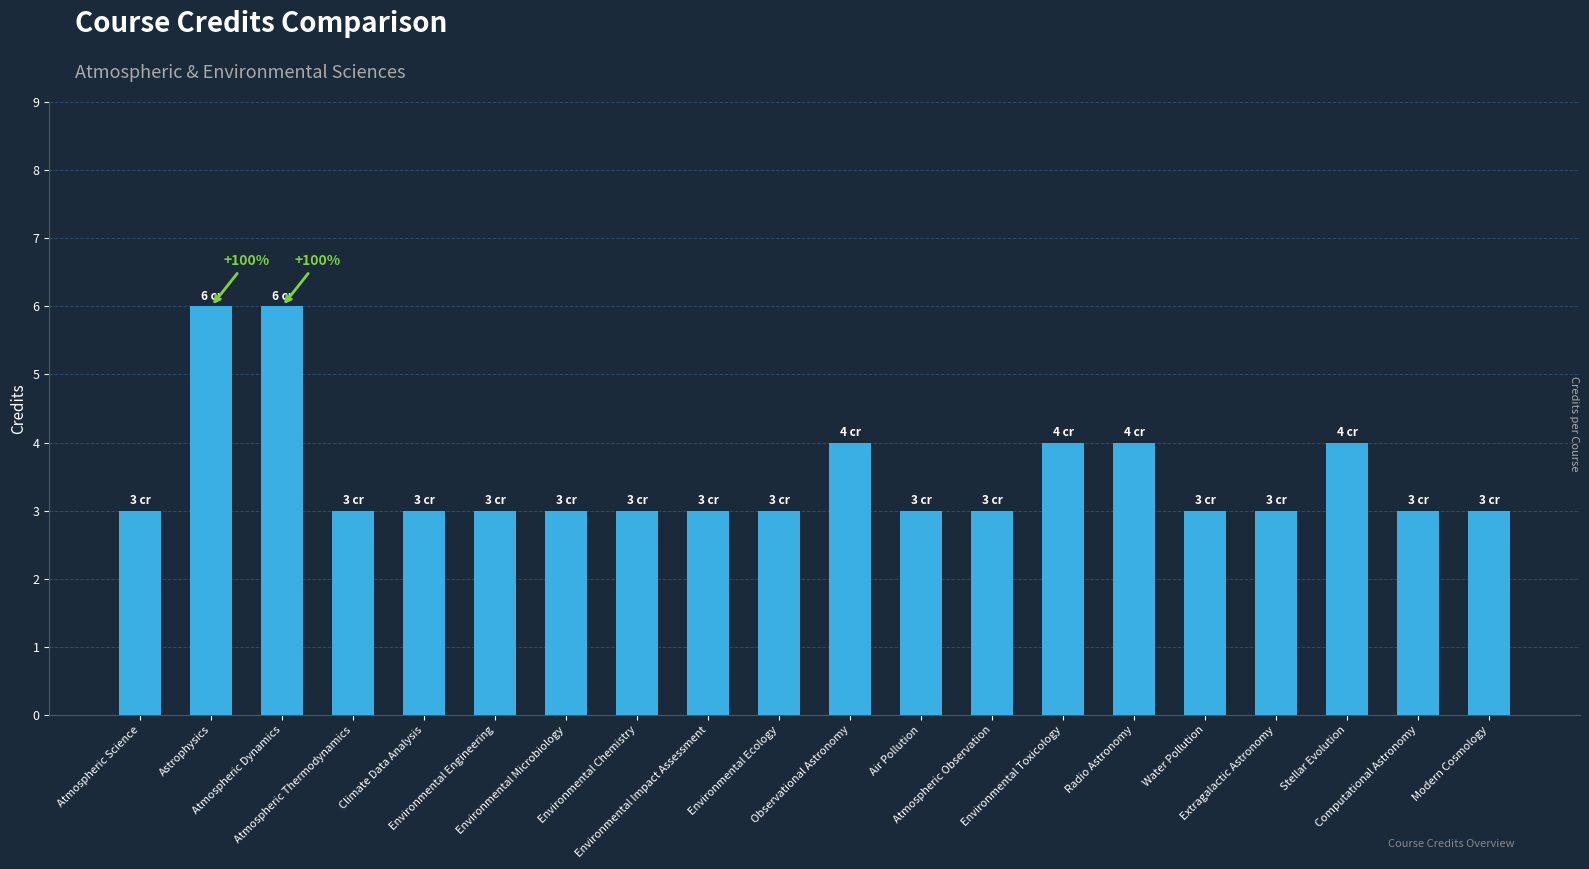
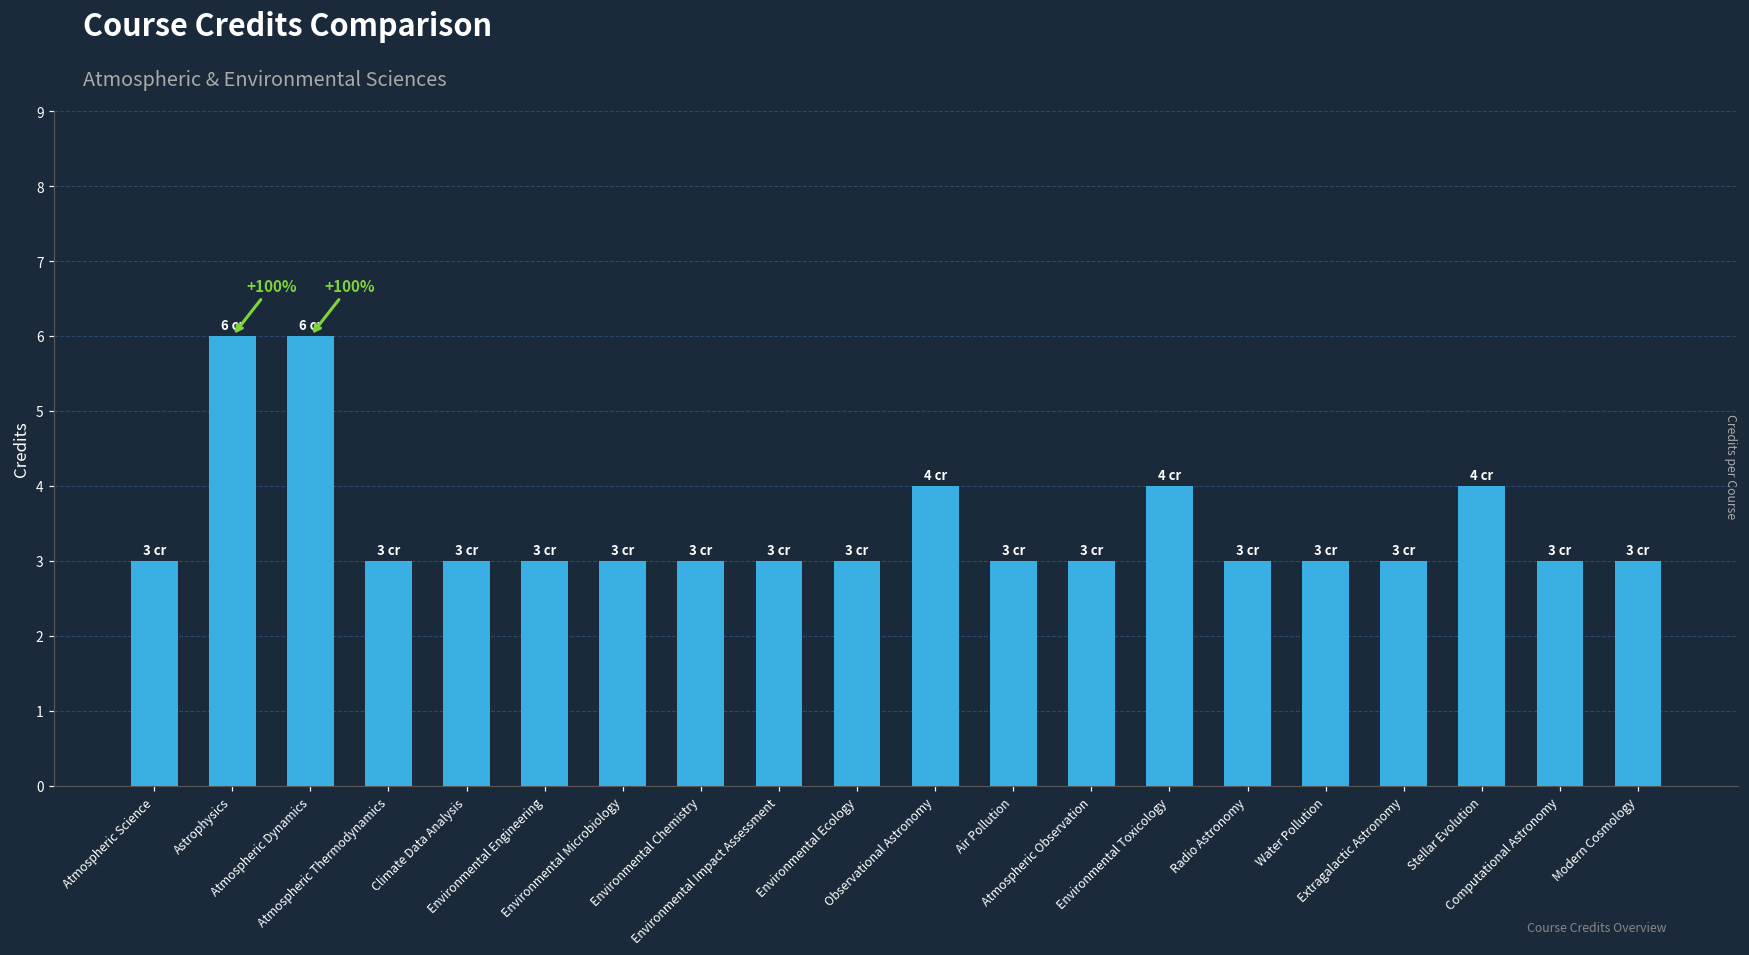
Radio Astronomy: 4 -> 3
